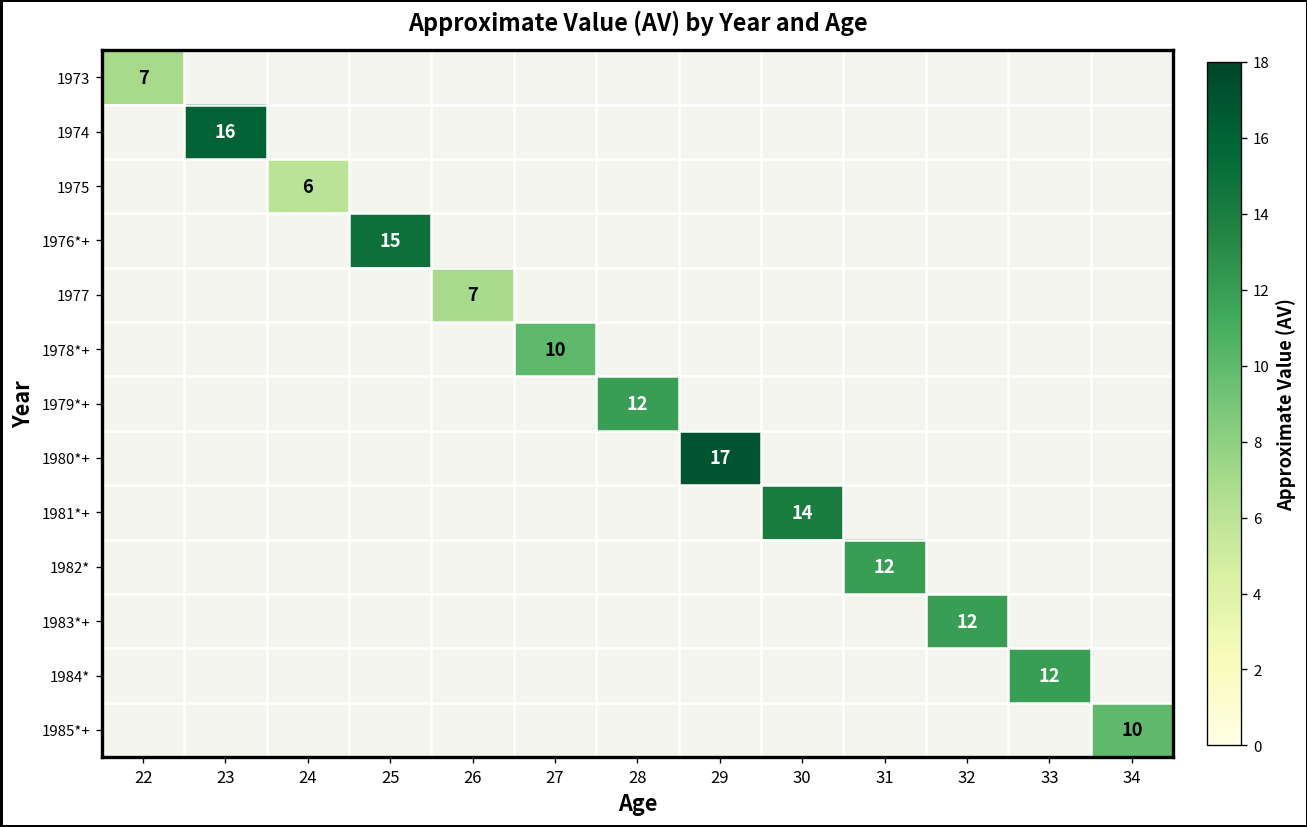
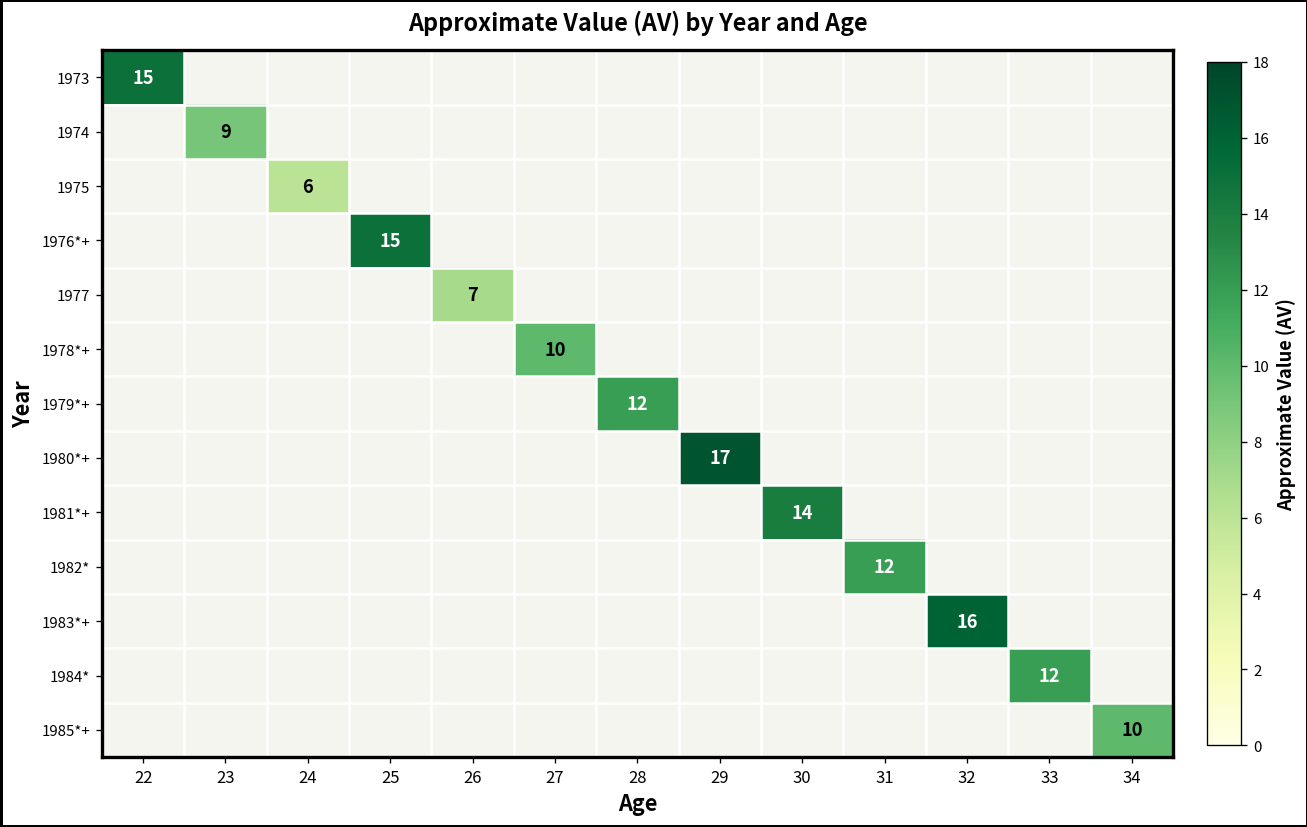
1973, 22: 7 -> 15
1974, 23: 16 -> 9
1983*+, 32: 12 -> 16
